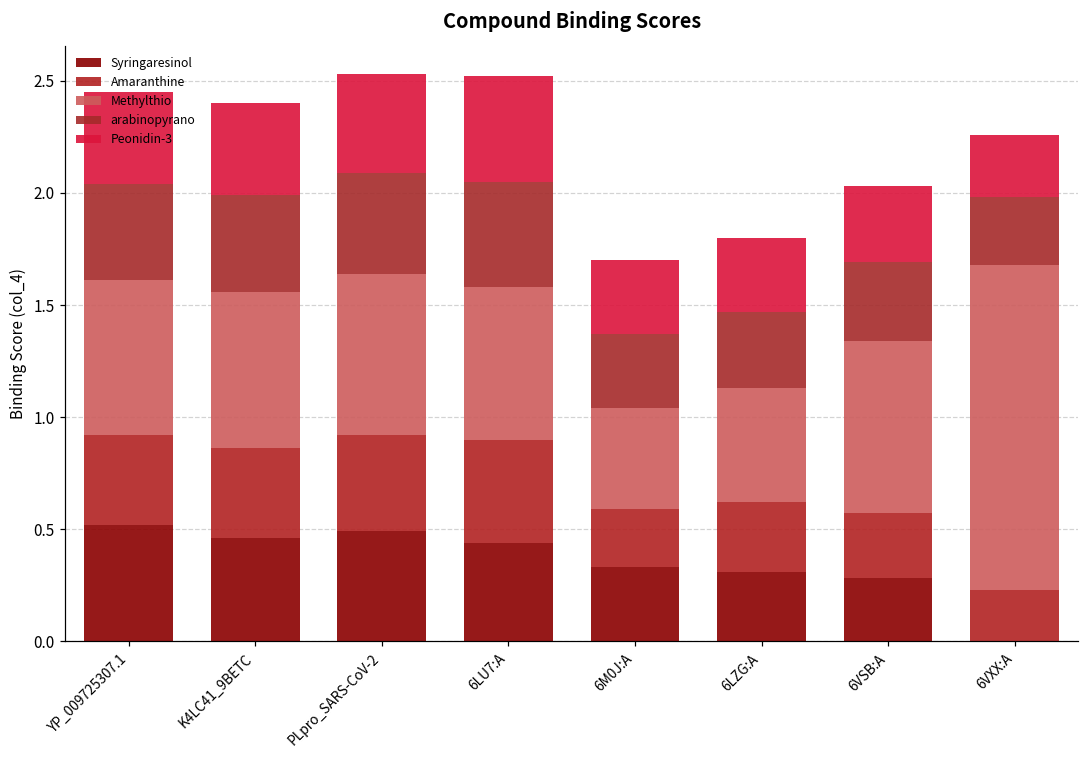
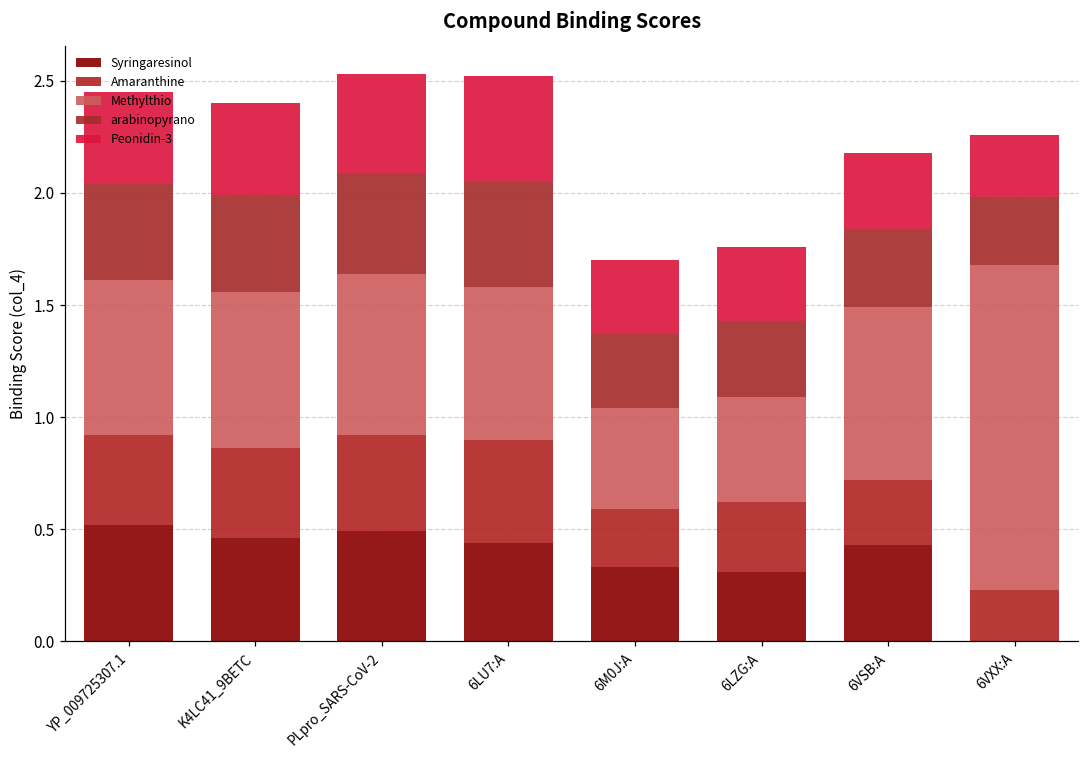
Methylthio, 6LZG:A: 0.51 -> 0.47
Syringaresinol, 6VSB:A: 0.28 -> 0.43
